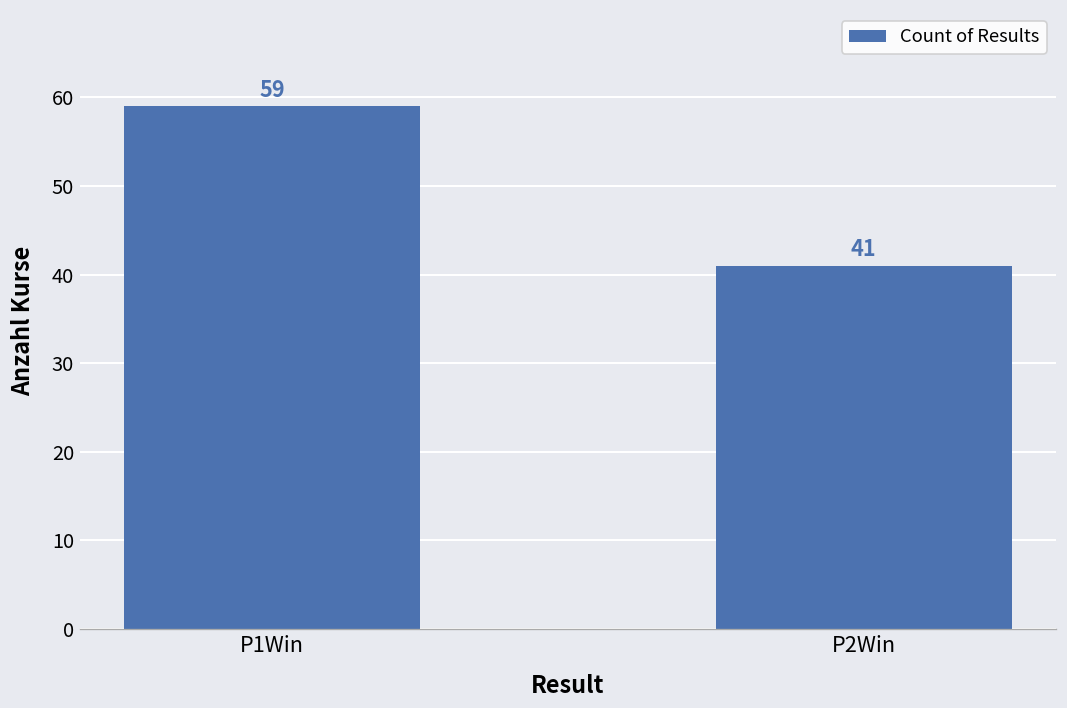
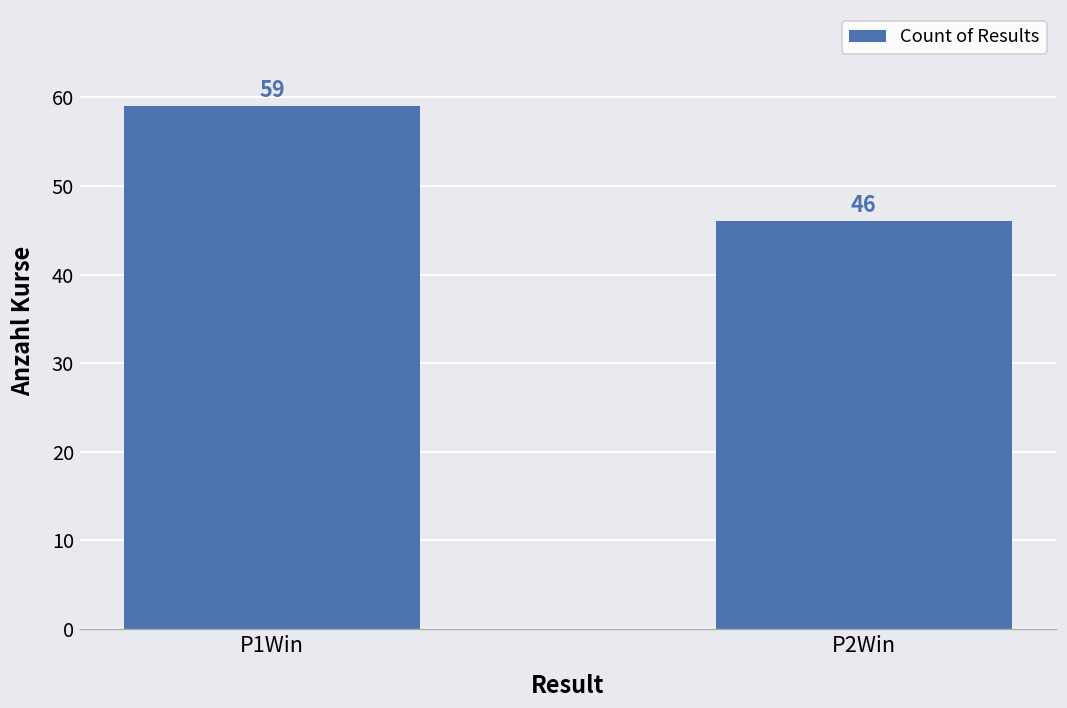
P2Win: 41 -> 46
